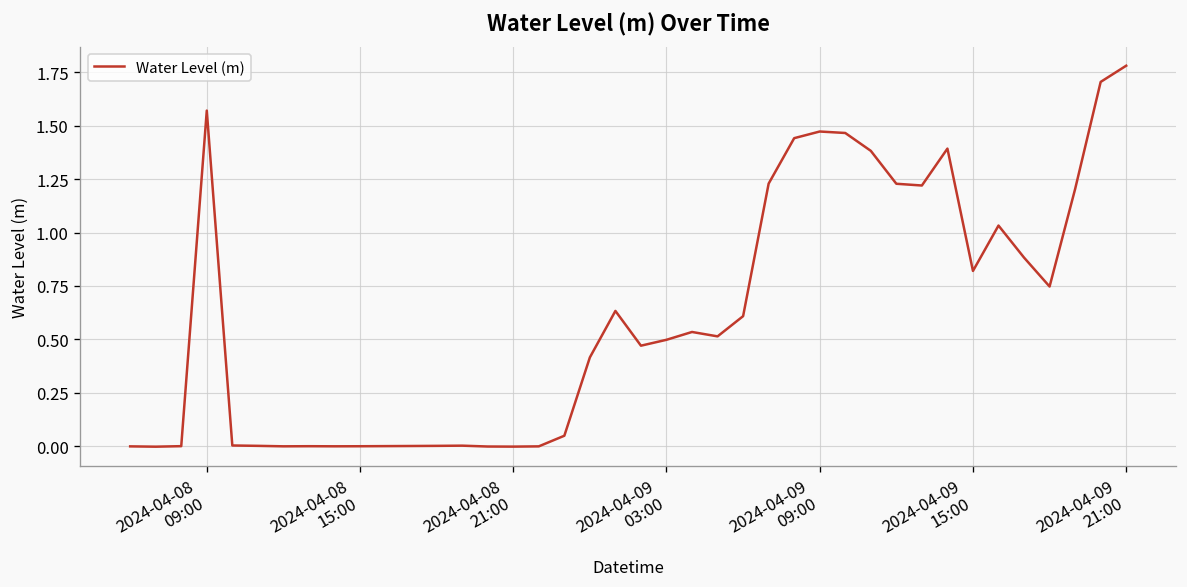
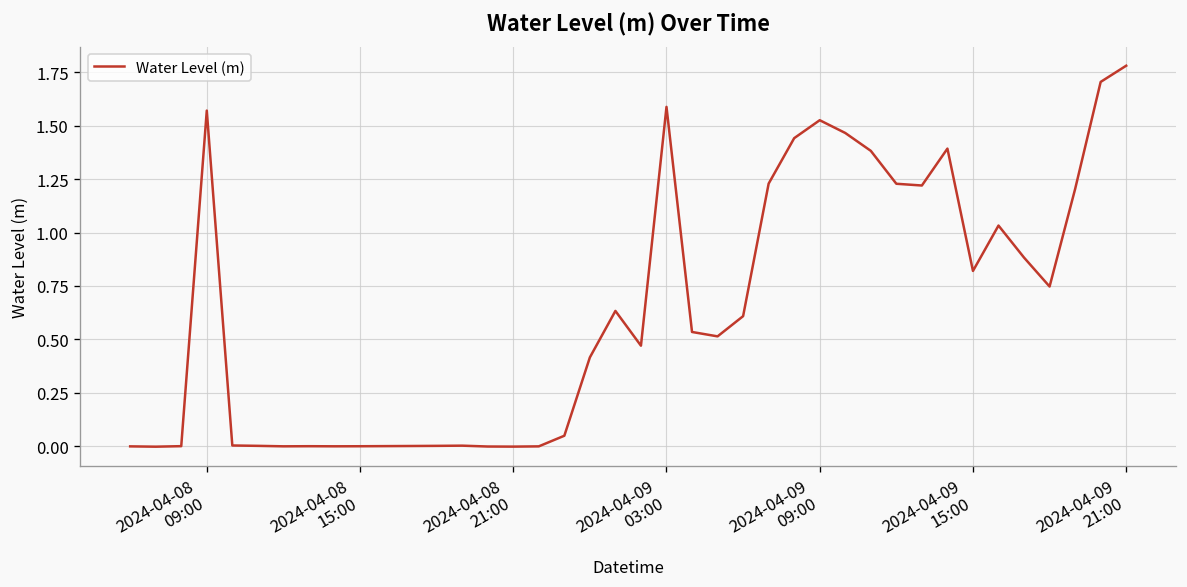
2024-04-09 03:00: 0.50 -> 1.59
2024-04-09 09:00: 1.47 -> 1.53
